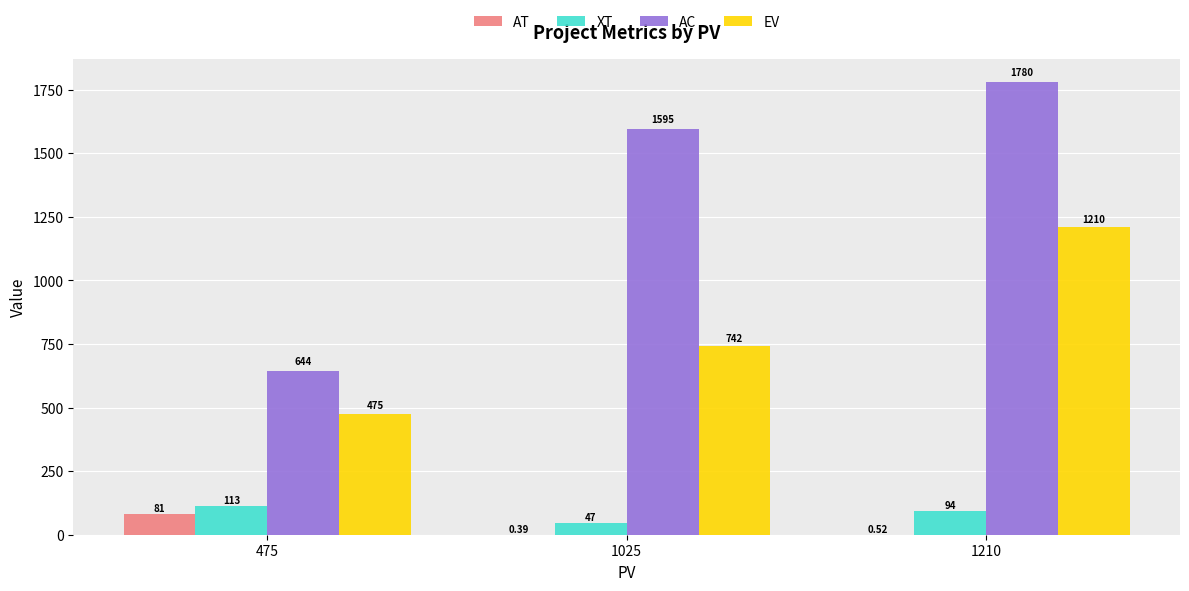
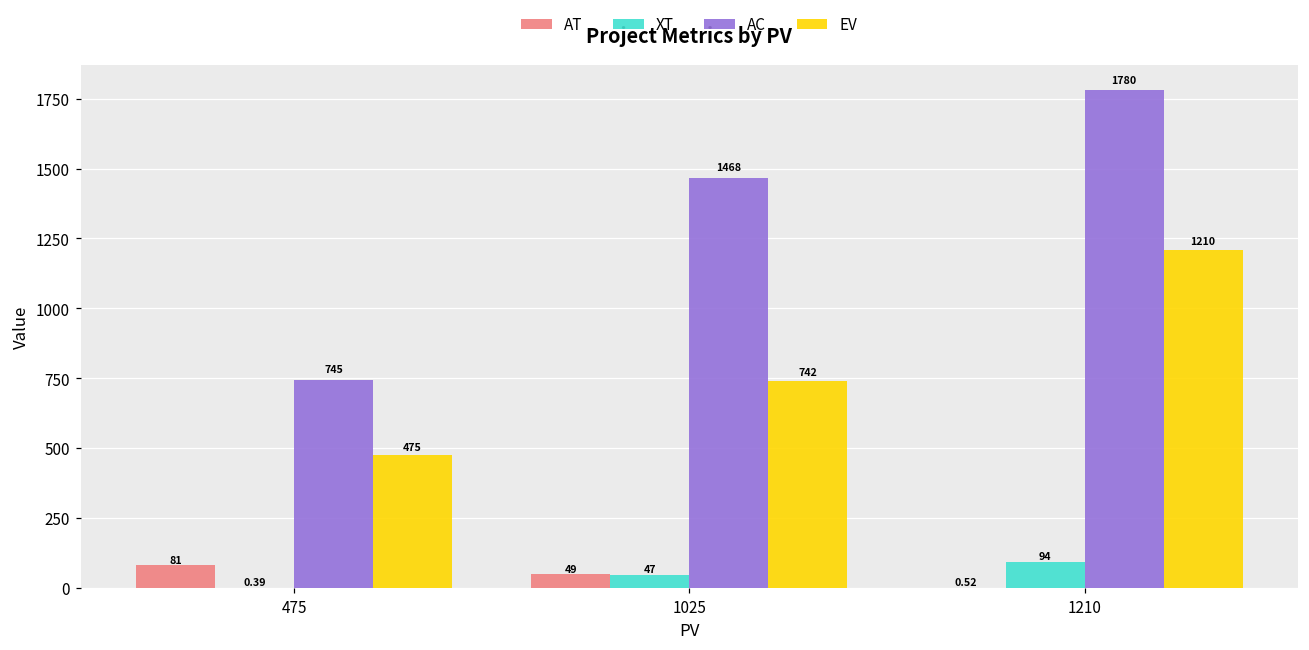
XT, 475: 113 -> 0.39
AC, 475: 644 -> 745
AT, 1025: 0.39 -> 49
AC, 1025: 1595 -> 1468
